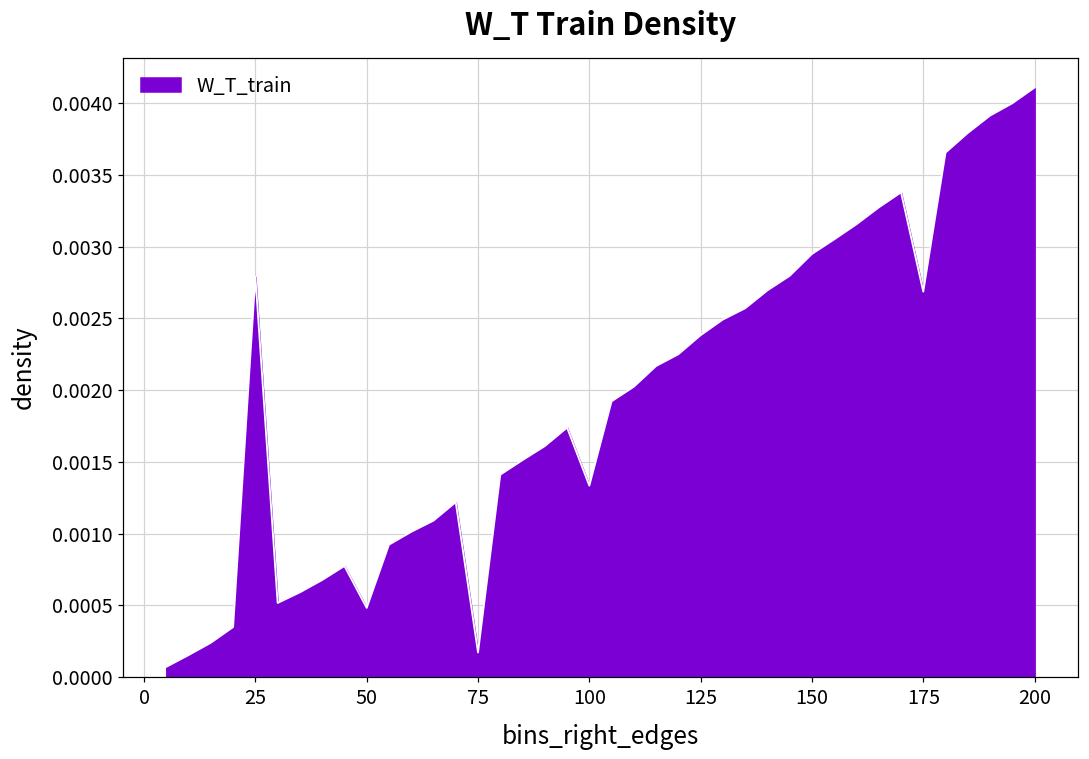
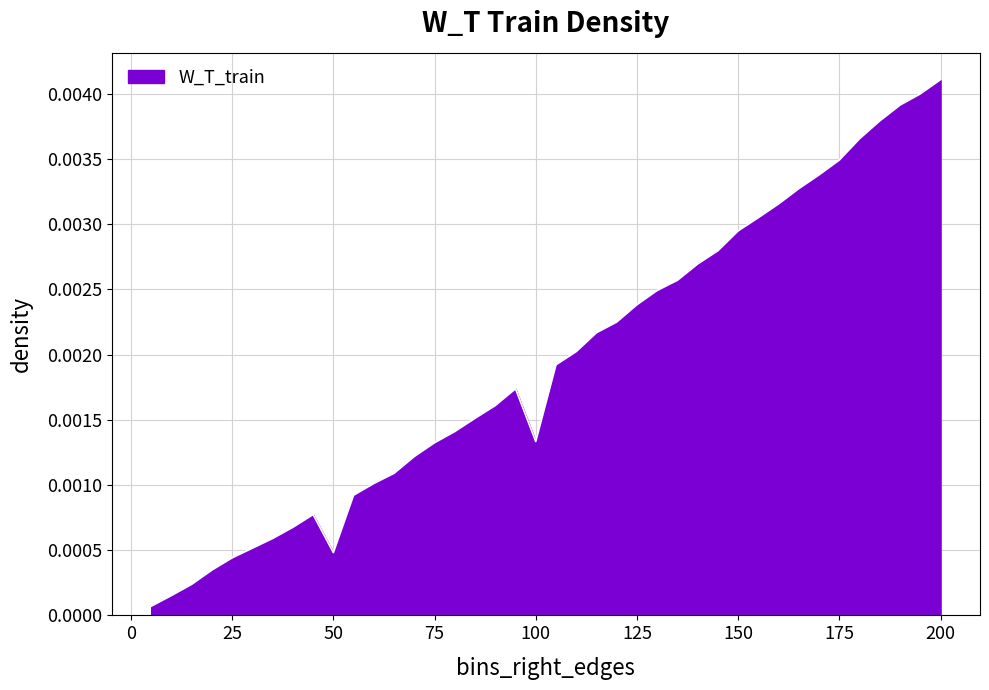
25: 0.00279 -> 0.00044
75: 0.00017 -> 0.00132
175: 0.00269 -> 0.00349
